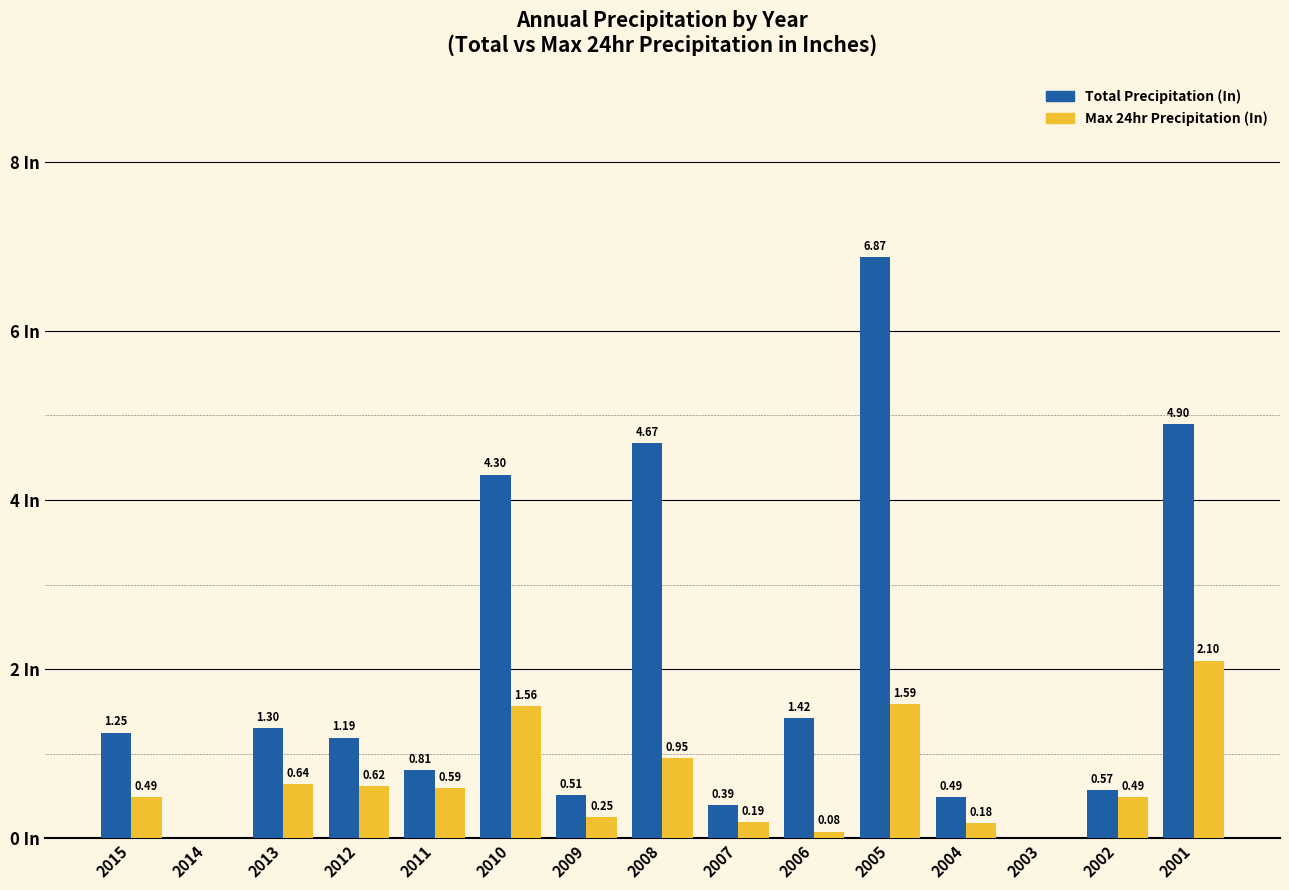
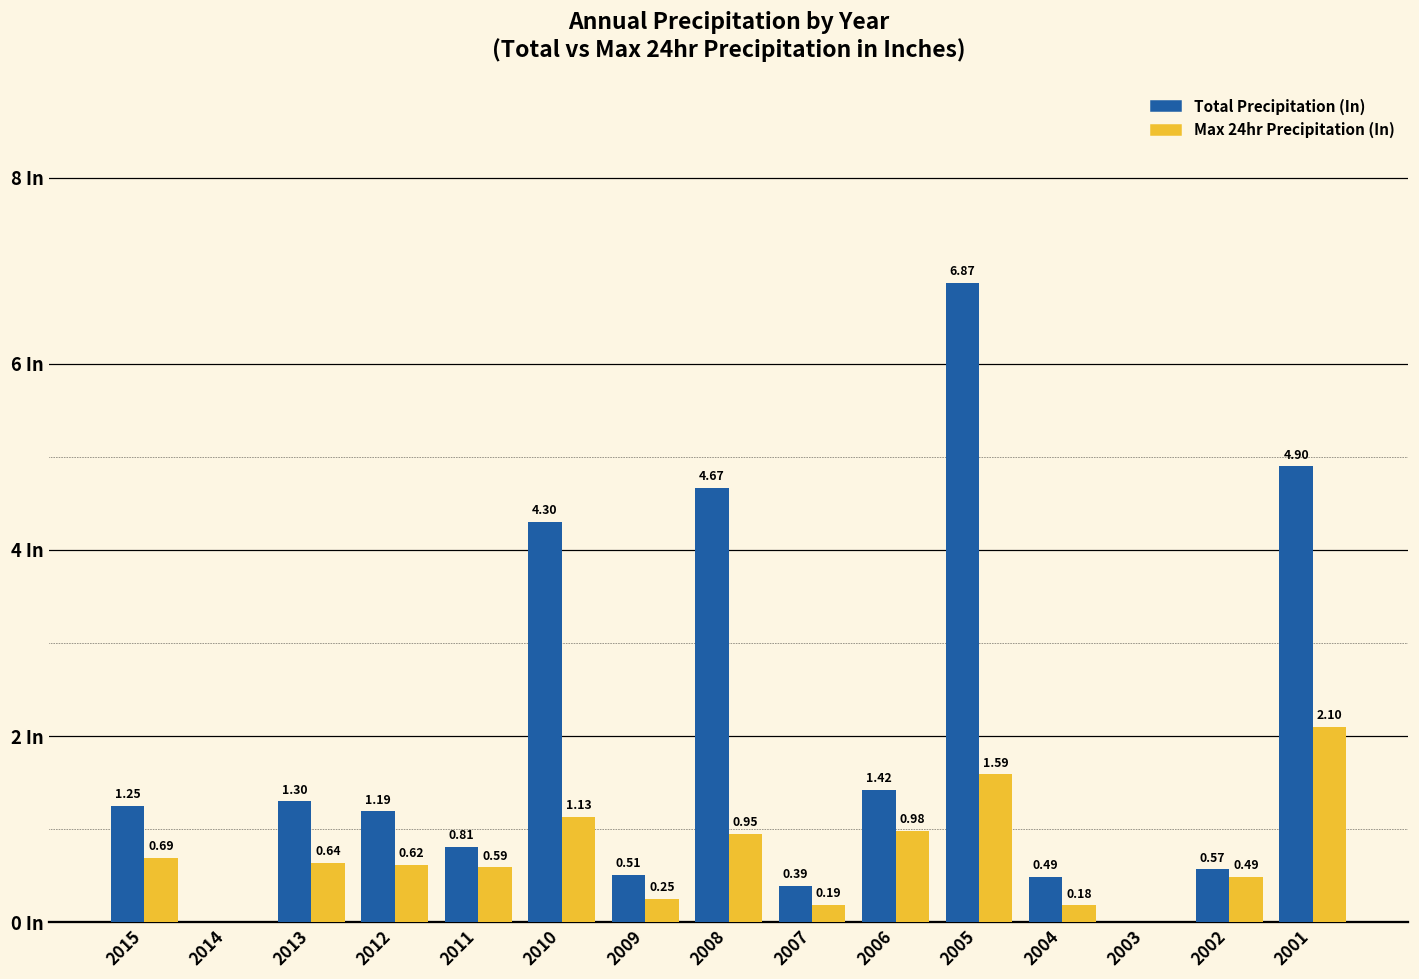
Max 24hr Precipitation (In), 2015: 0.49 -> 0.69
Max 24hr Precipitation (In), 2010: 1.56 -> 1.13
Max 24hr Precipitation (In), 2006: 0.08 -> 0.98
